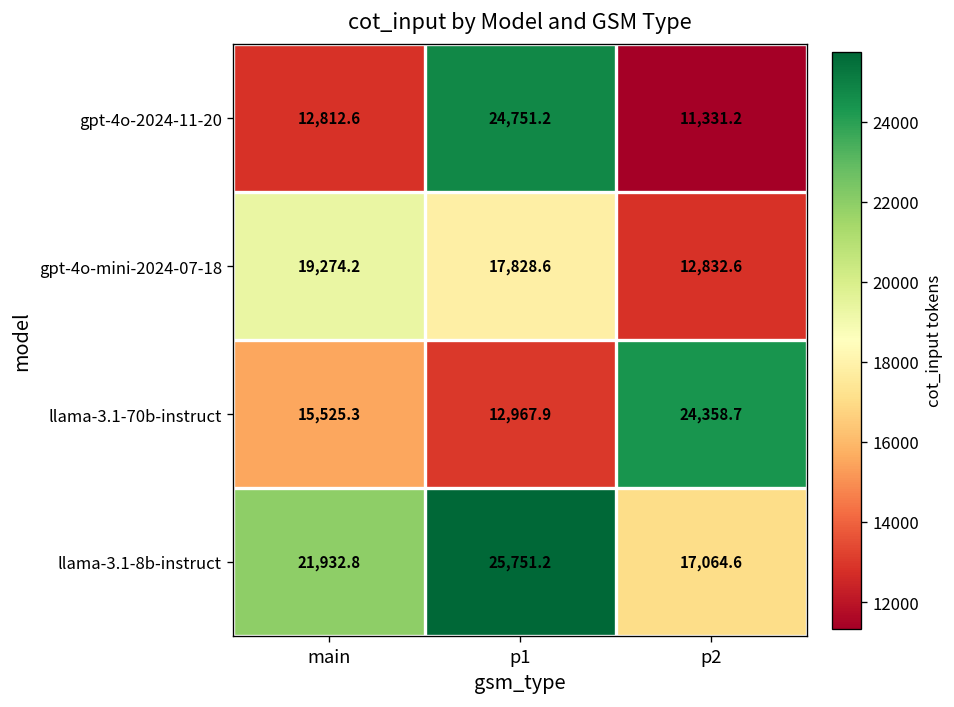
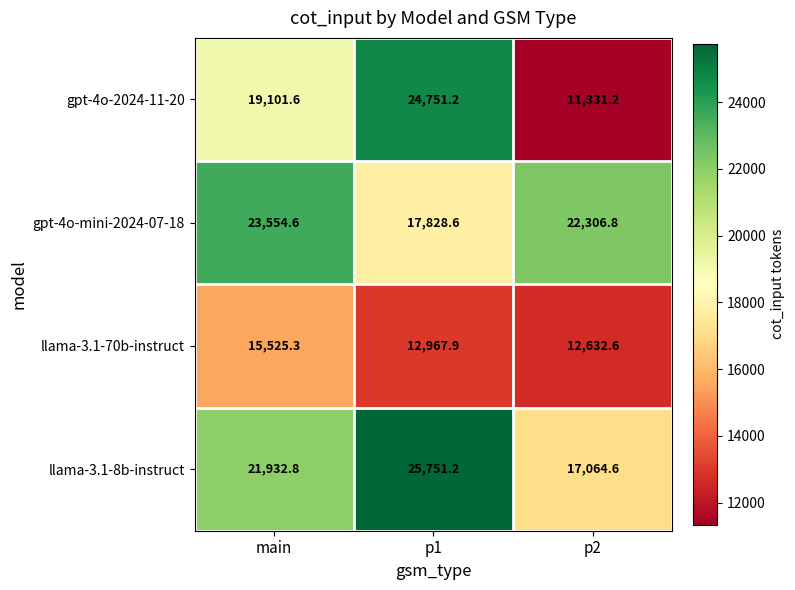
gpt-4o-2024-11-20, main: 12,812.6 -> 19,101.6
gpt-4o-mini-2024-07-18, main: 19,274.2 -> 23,554.6
gpt-4o-mini-2024-07-18, p2: 12,832.6 -> 22,306.8
llama-3.1-70b-instruct, p2: 24,358.7 -> 12,632.6
